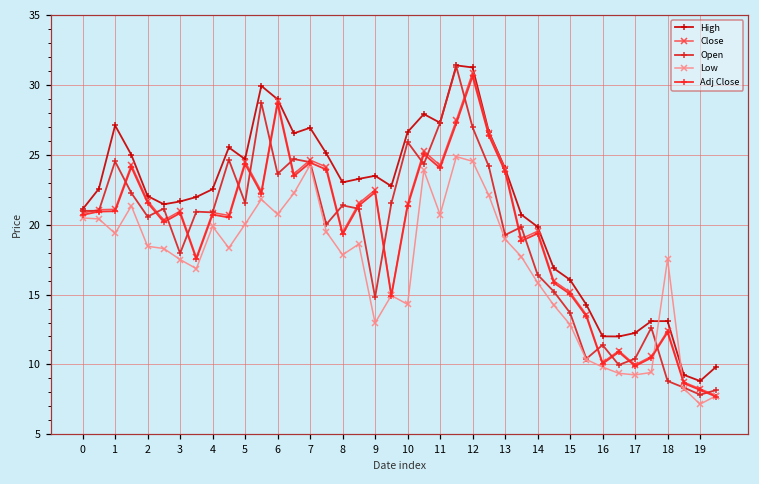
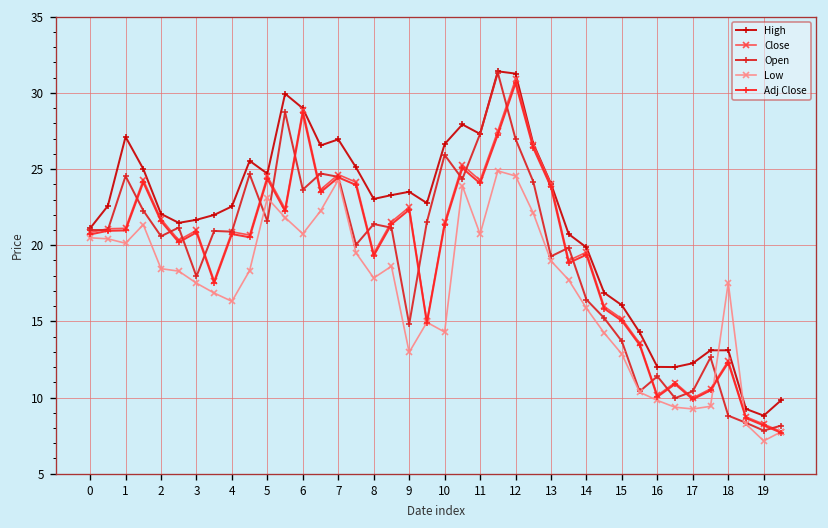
Low, 1: 19.4 -> 20.1
Low, 4: 19.9 -> 16.3
Low, 5: 20.0 -> 23.1
